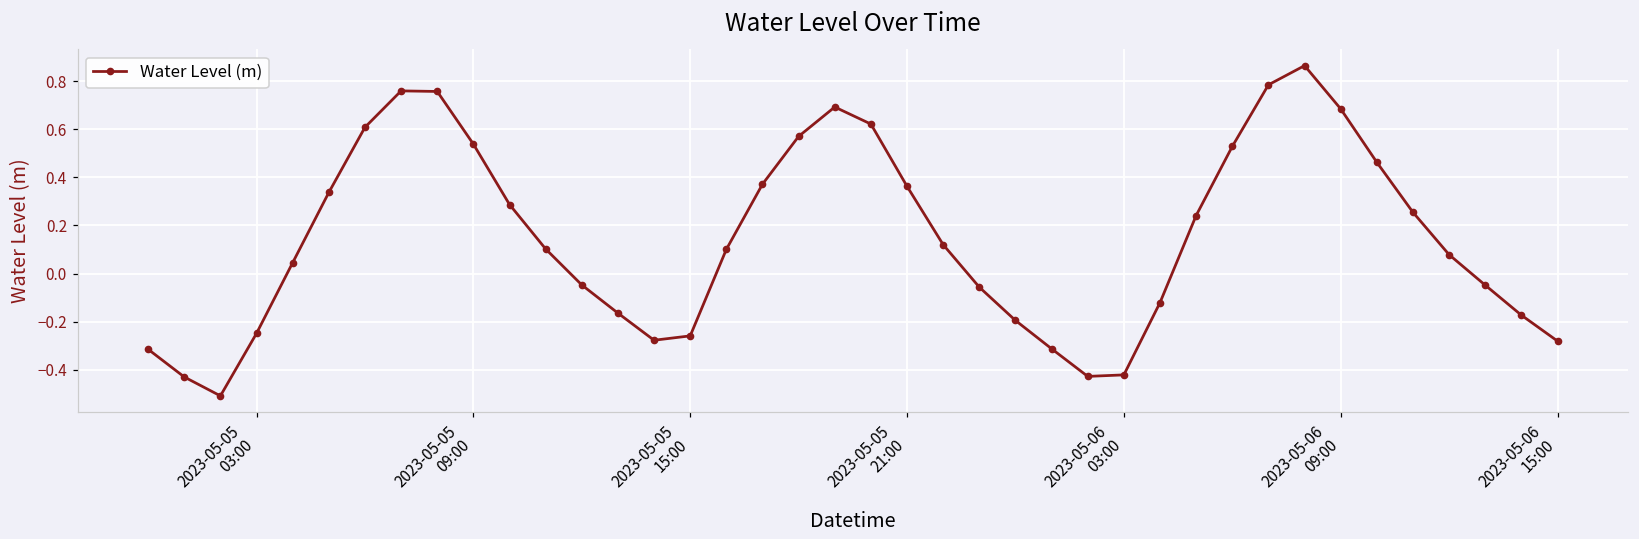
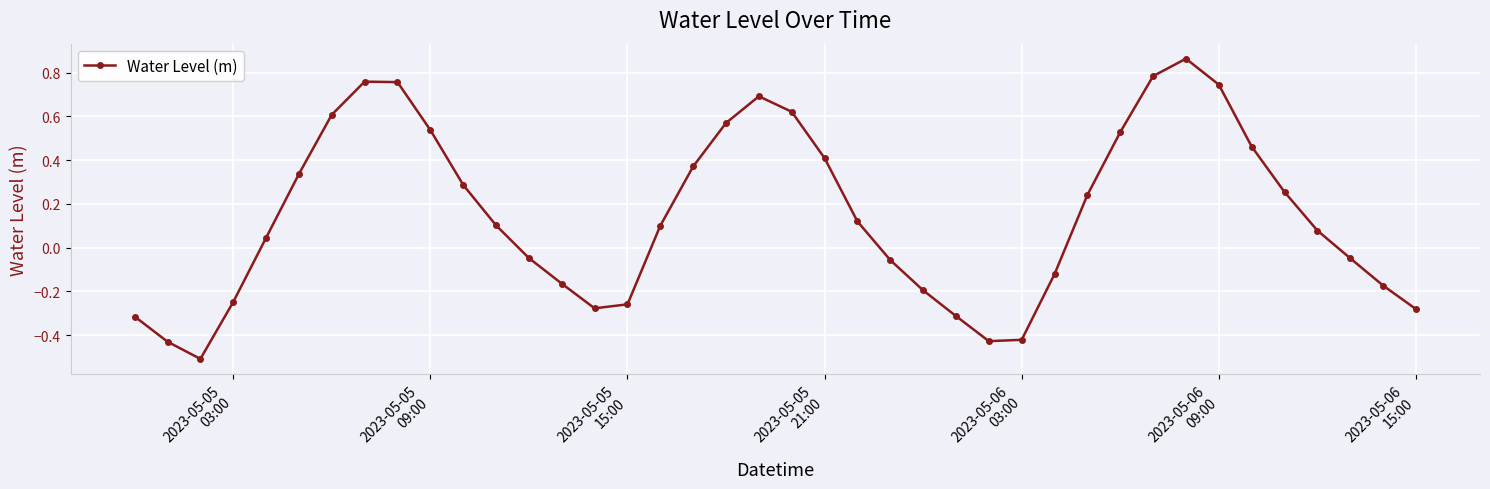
2023-05-05 21:00: 0.36 -> 0.41
2023-05-06 09:00: 0.68 -> 0.75
